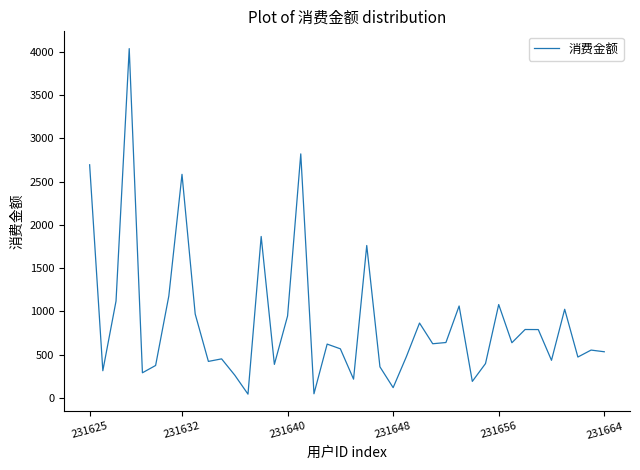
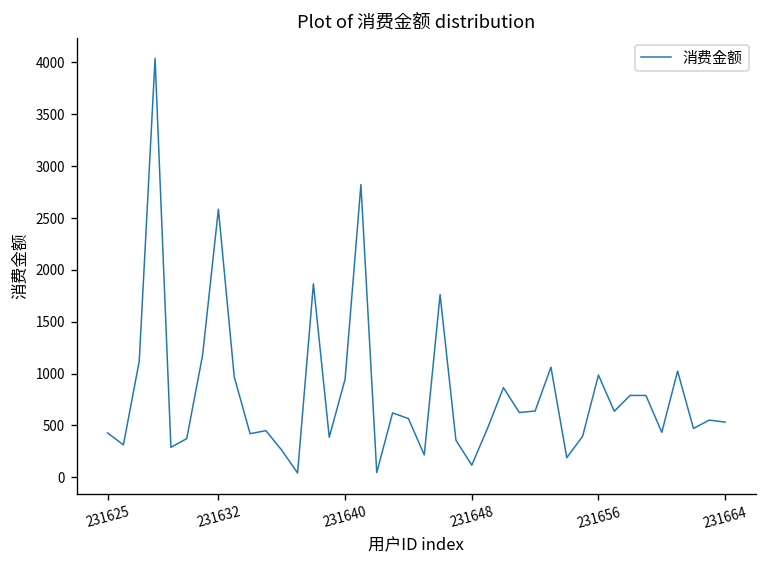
231625: 2700 -> 400
231656: 1100 -> 1000
